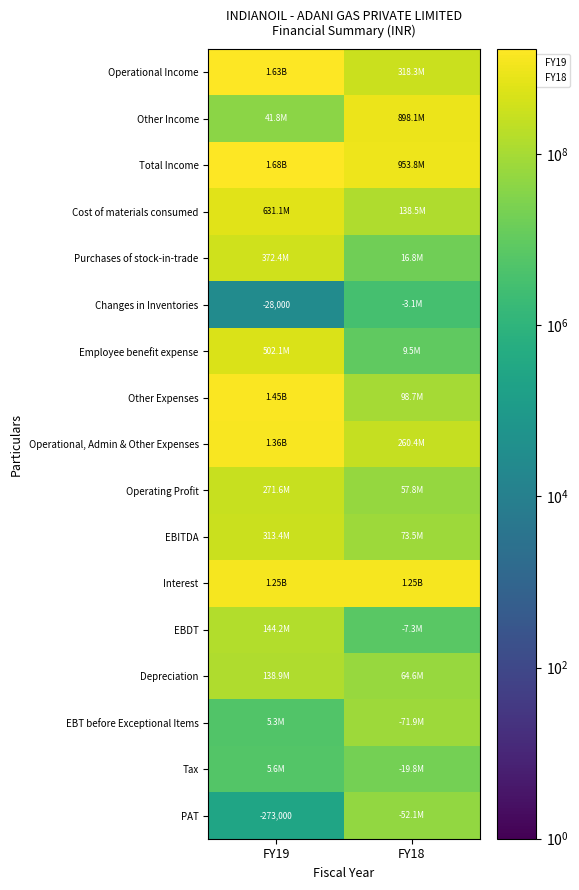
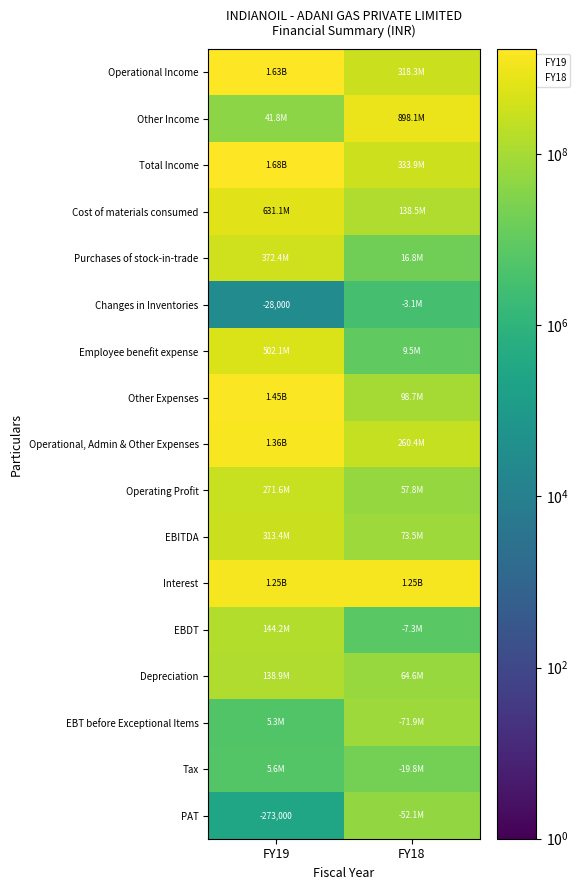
Total Income, FY18: 953.8M -> 333.9M
